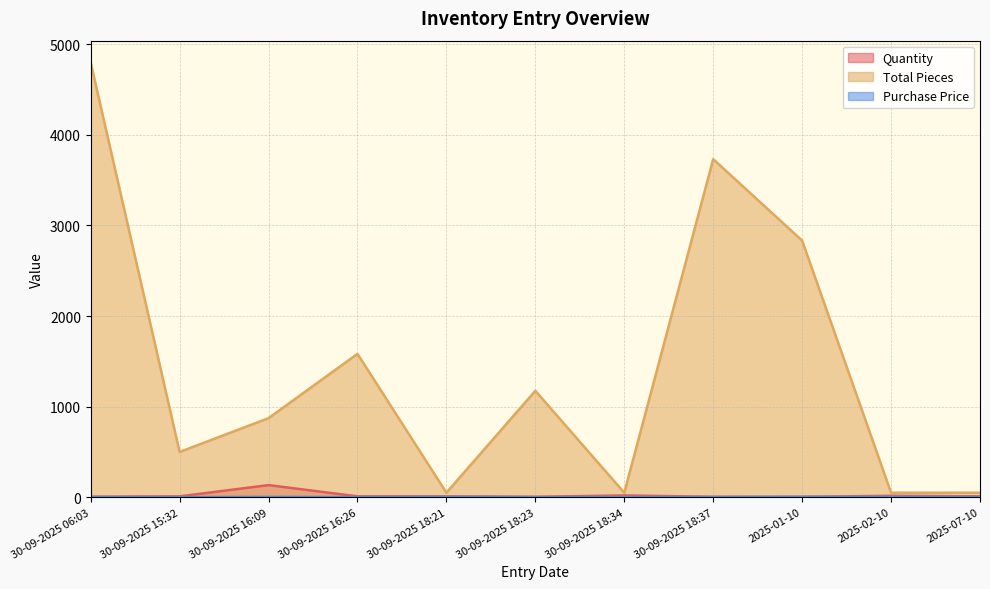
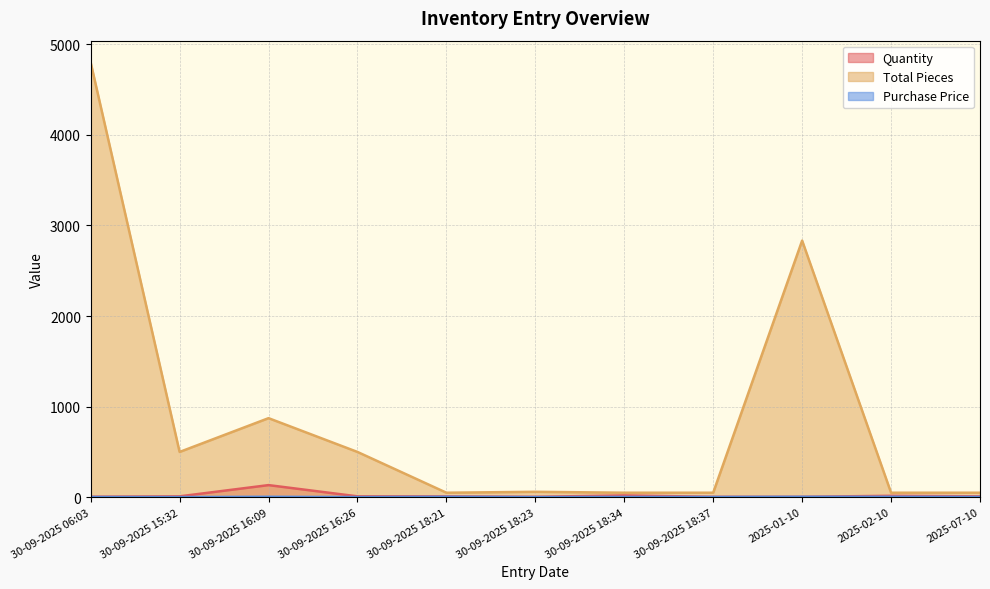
Total Pieces, 30-09-2025 16:26: 1600 -> 500
Total Pieces, 30-09-2025 18:23: 1200 -> 100
Total Pieces, 30-09-2025 18:37: 3700 -> 100
